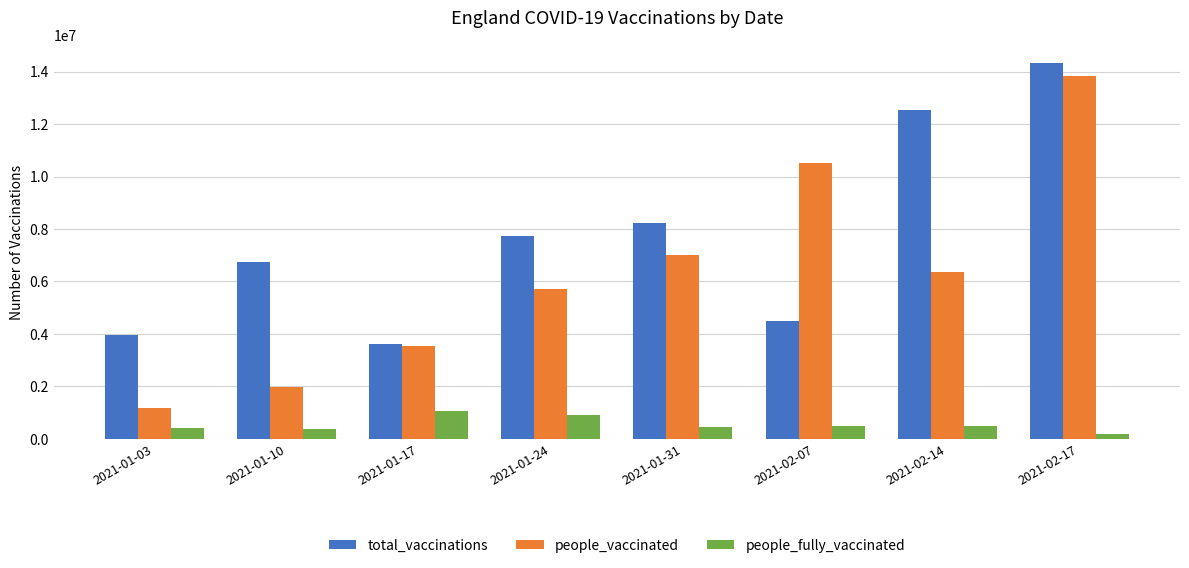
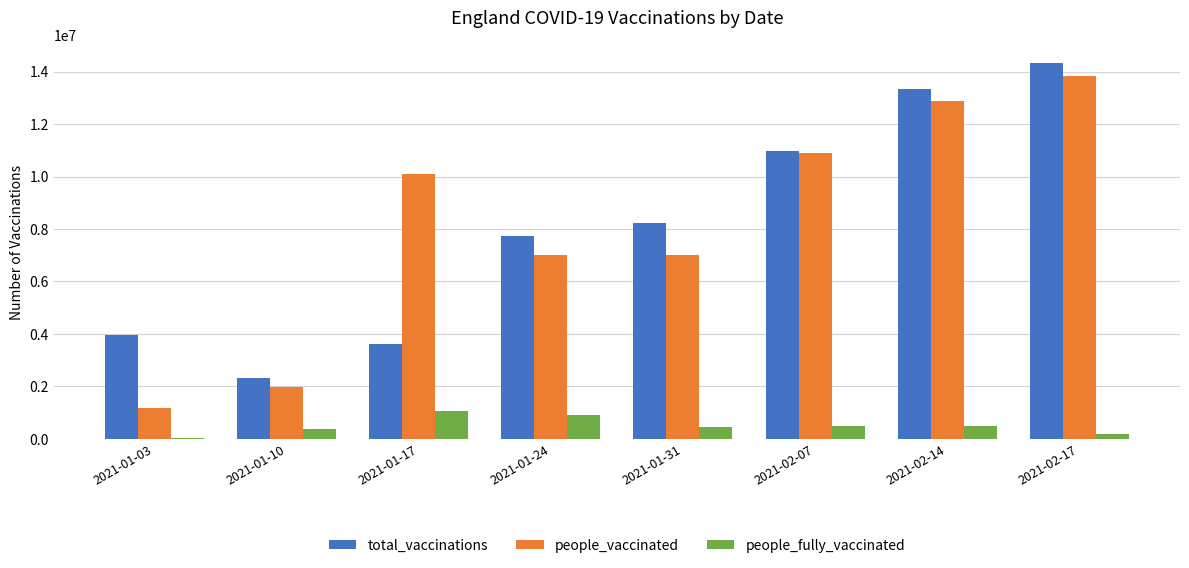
people_fully_vaccinated, 2021-01-03: 400000 -> 0
total_vaccinations, 2021-01-10: 6800000 -> 2300000
people_vaccinated, 2021-01-17: 3500000 -> 10100000
people_vaccinated, 2021-01-24: 5700000 -> 7000000
total_vaccinations, 2021-02-07: 4500000 -> 11000000
people_vaccinated, 2021-02-07: 10500000 -> 10900000
total_vaccinations, 2021-02-14: 12500000 -> 13400000
people_vaccinated, 2021-02-14: 6400000 -> 12900000
